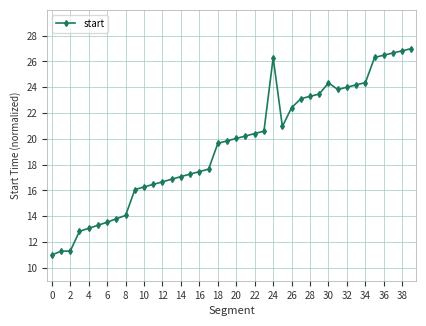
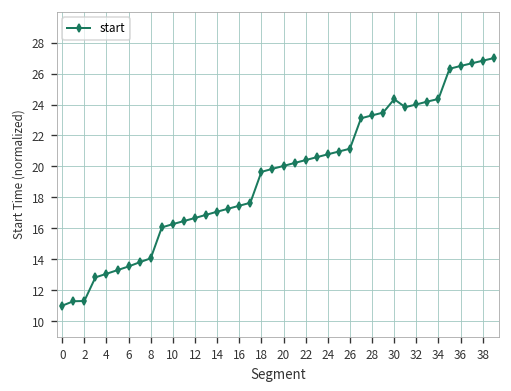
24: 26.3 -> 20.8
26: 22.4 -> 21.1
